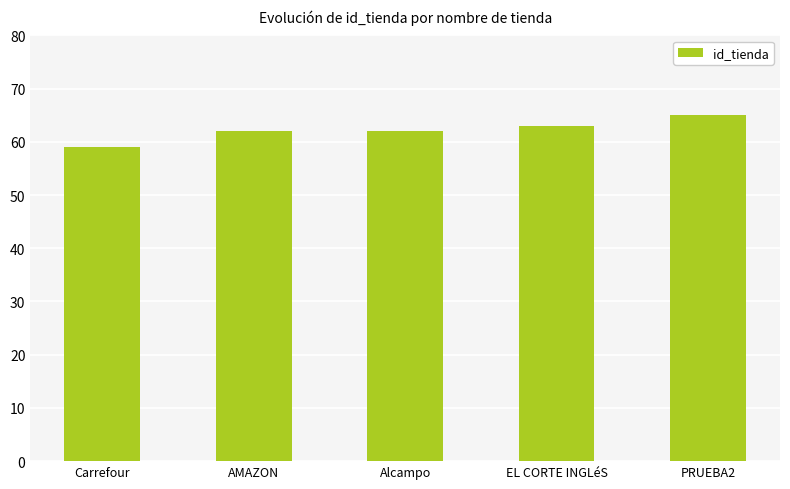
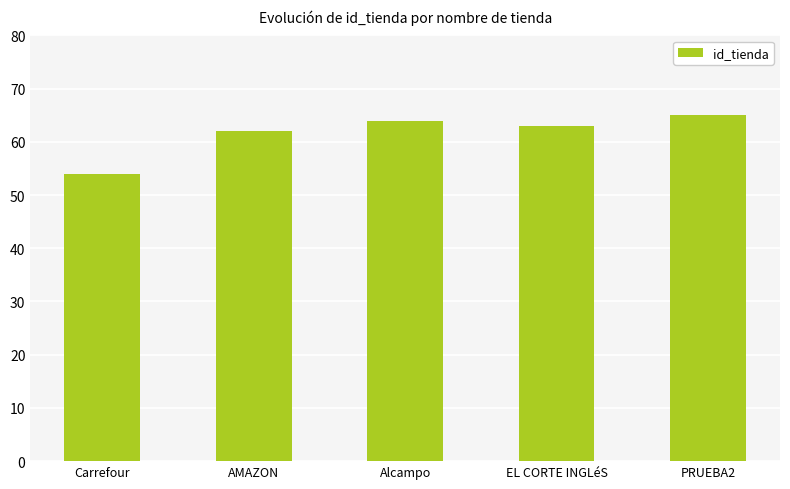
Carrefour: 59 -> 54
Alcampo: 62 -> 64
